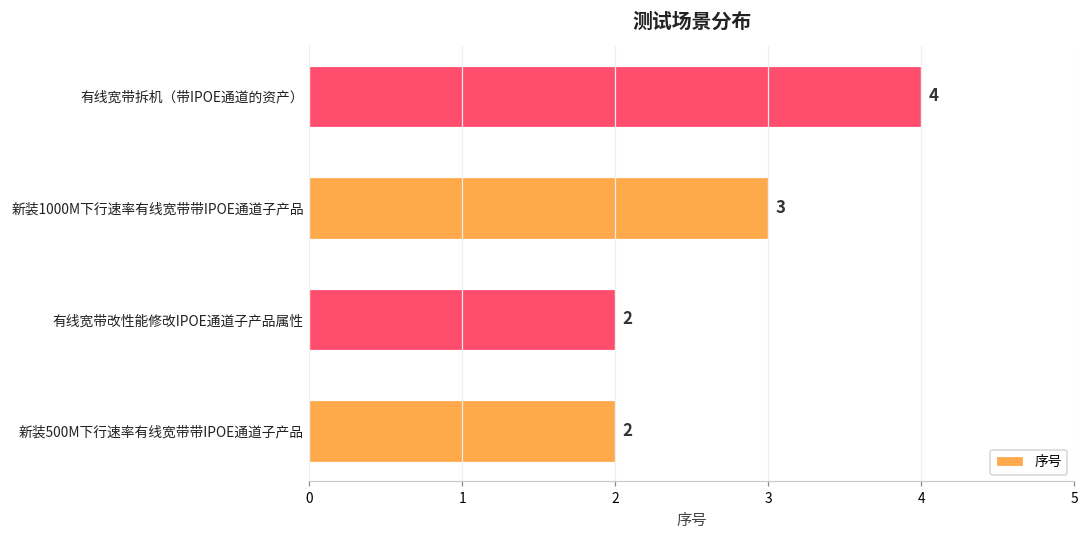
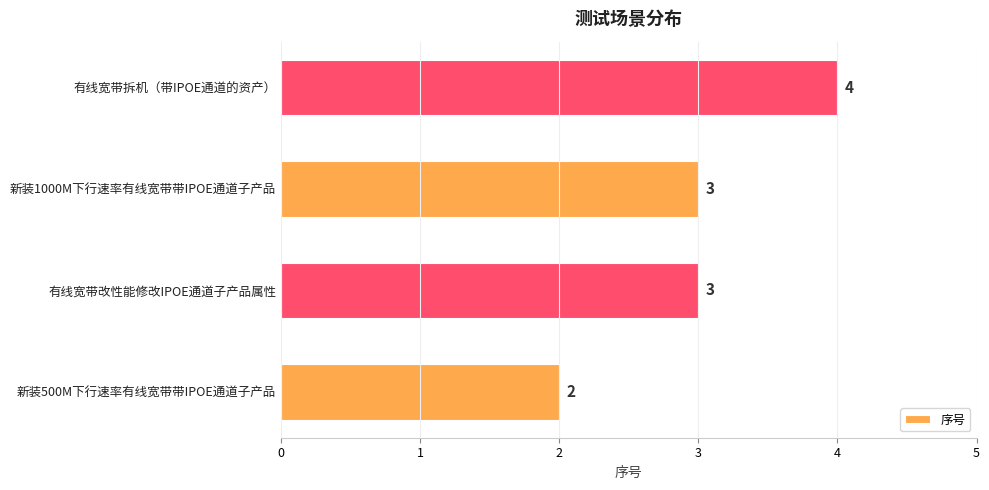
有线宽带改性能修改IPOE通道子产品属性: 2 -> 3
